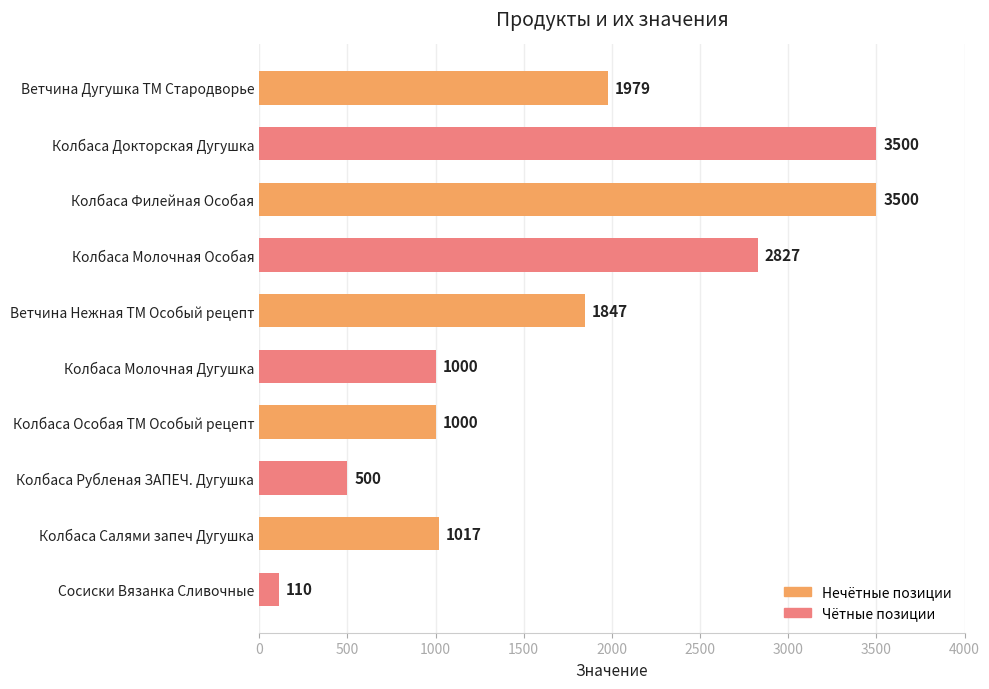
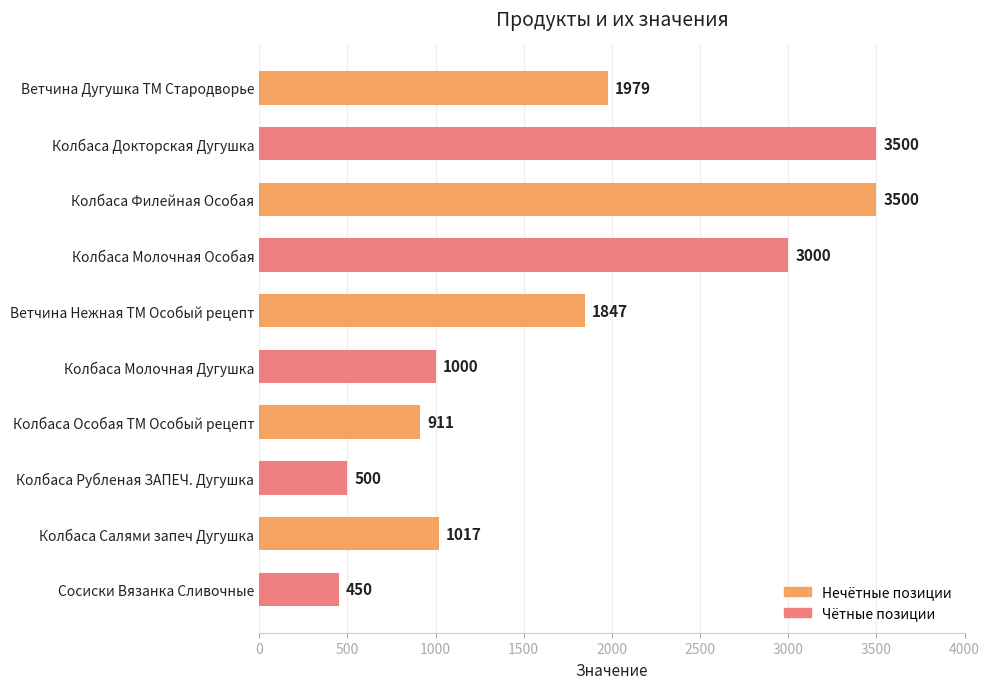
Колбаса Молочная Особая: 2827 -> 3000
Колбаса Особая ТМ Особый рецепт: 1000 -> 911
Сосиски Вязанка Сливочные: 110 -> 450
